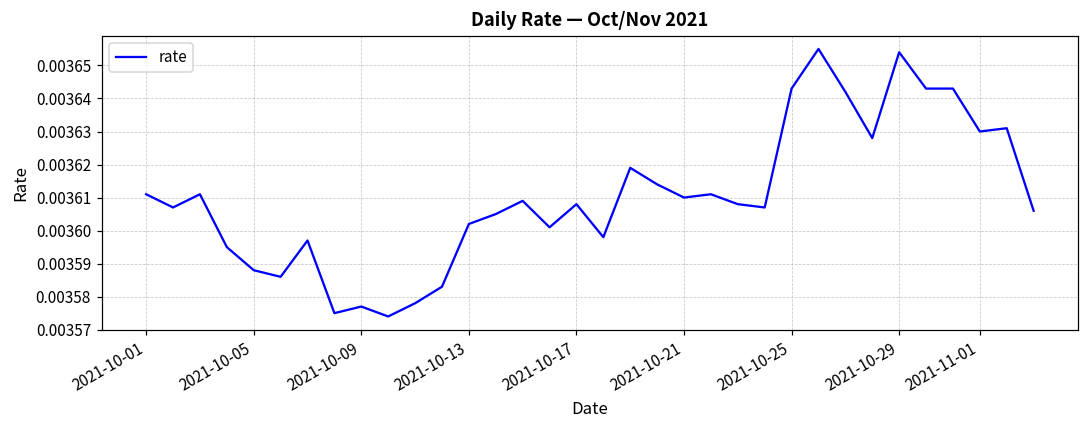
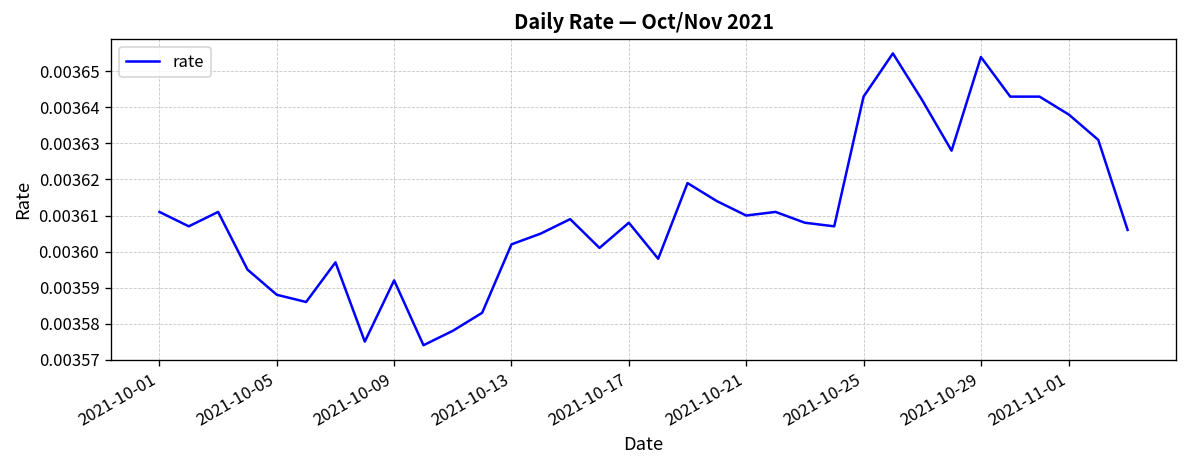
2021-10-09: 0.003577 -> 0.003592
2021-11-01: 0.003630 -> 0.003638
